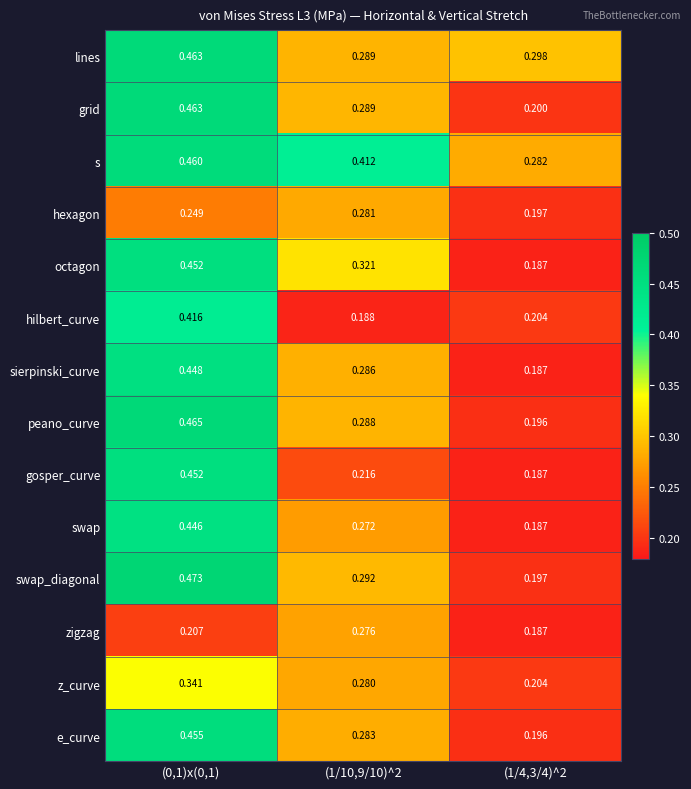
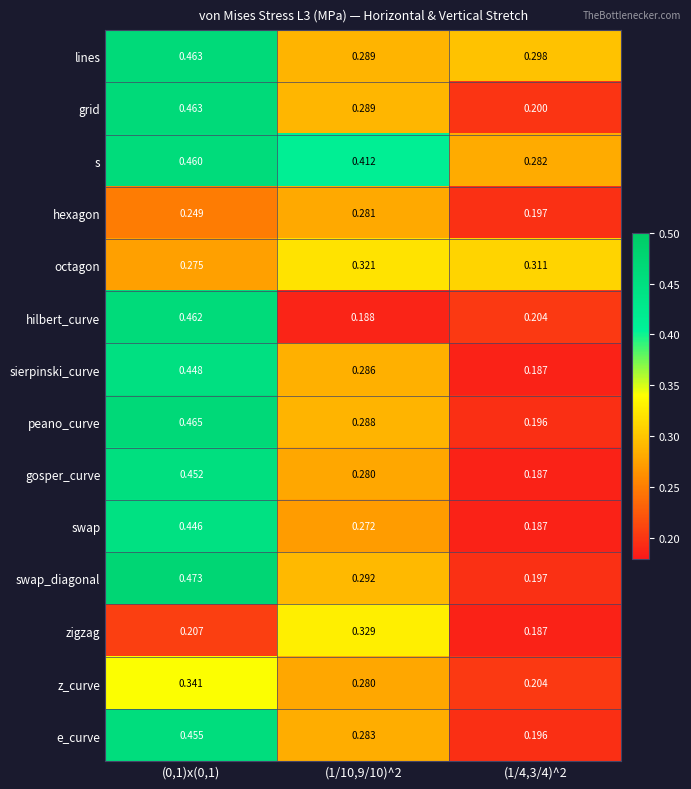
octagon, (0,1)x(0,1): 0.452 -> 0.275
octagon, (1/4,3/4)^2: 0.187 -> 0.311
hilbert_curve, (0,1)x(0,1): 0.416 -> 0.462
gosper_curve, (1/10,9/10)^2: 0.216 -> 0.280
zigzag, (1/10,9/10)^2: 0.276 -> 0.329
